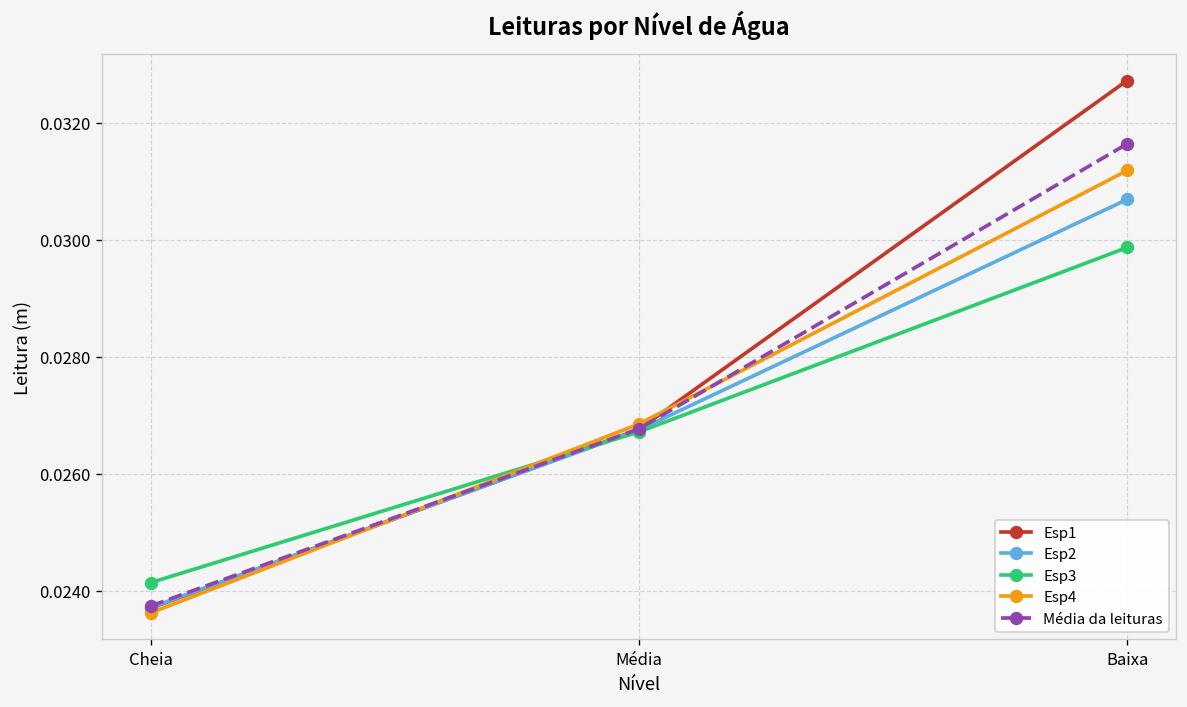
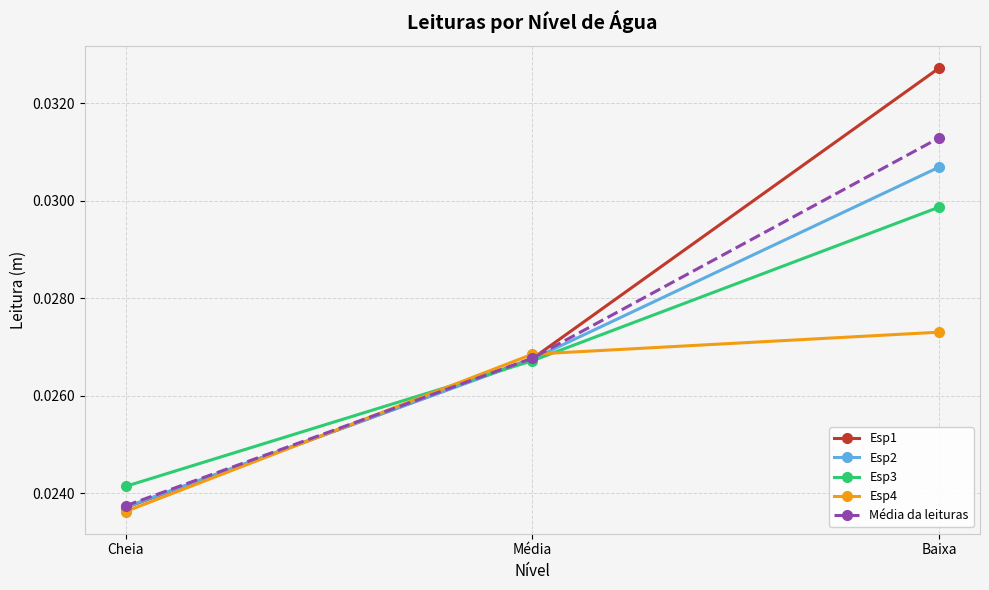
Esp4, Baixa: 0.0312 -> 0.0273
Média da leituras, Baixa: 0.0316 -> 0.0313
